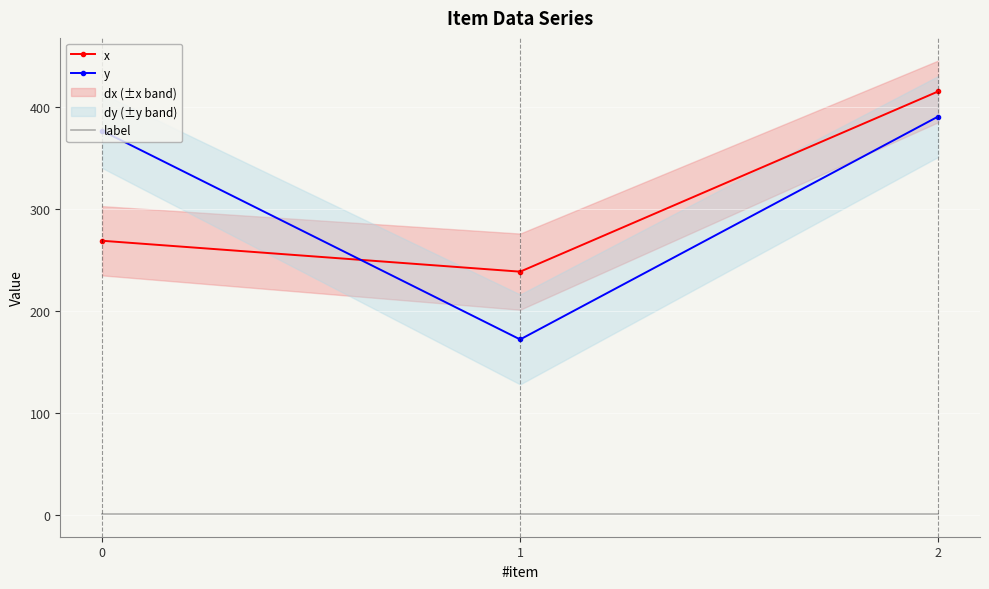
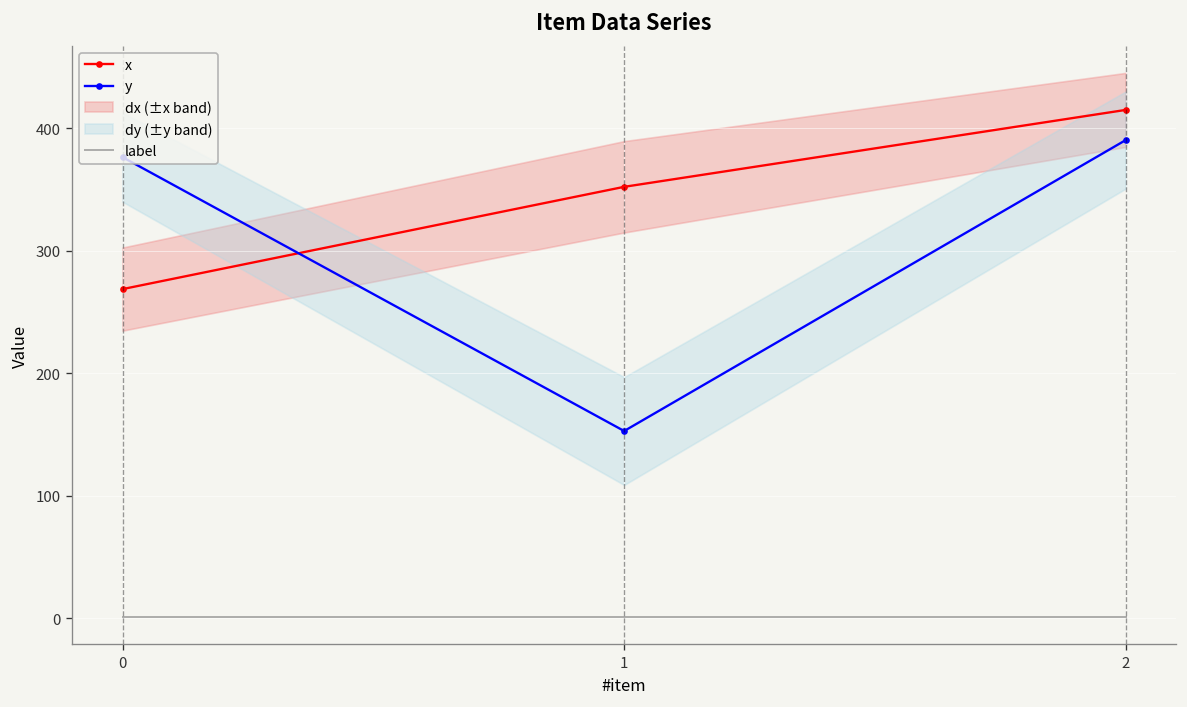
x, 1: 239 -> 352
y, 1: 172 -> 153
